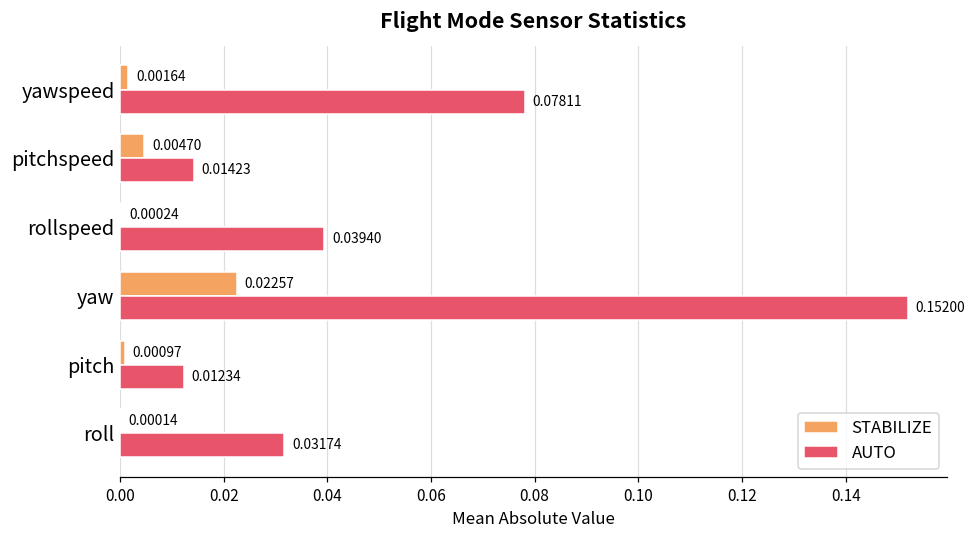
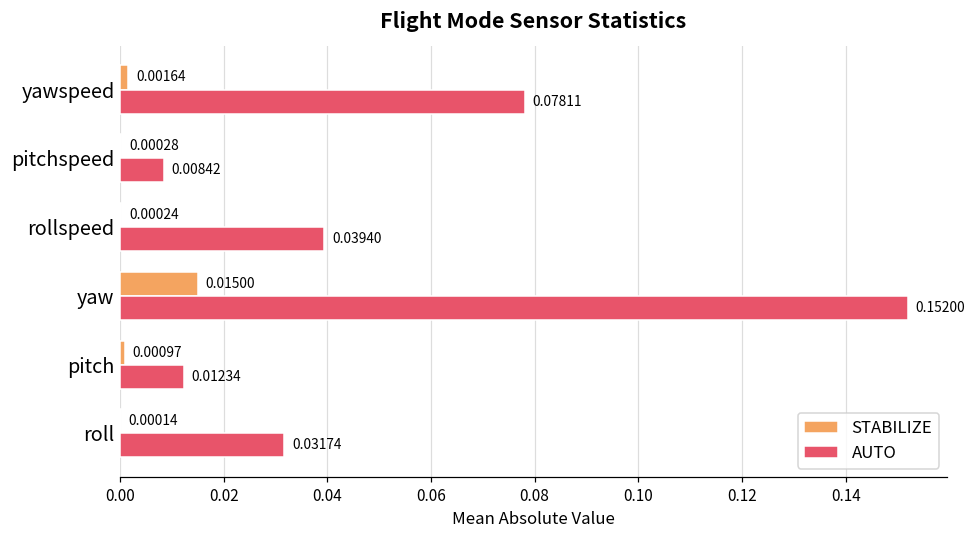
STABILIZE, pitchspeed: 0.00470 -> 0.00028
AUTO, pitchspeed: 0.01423 -> 0.00842
STABILIZE, yaw: 0.02257 -> 0.01500
